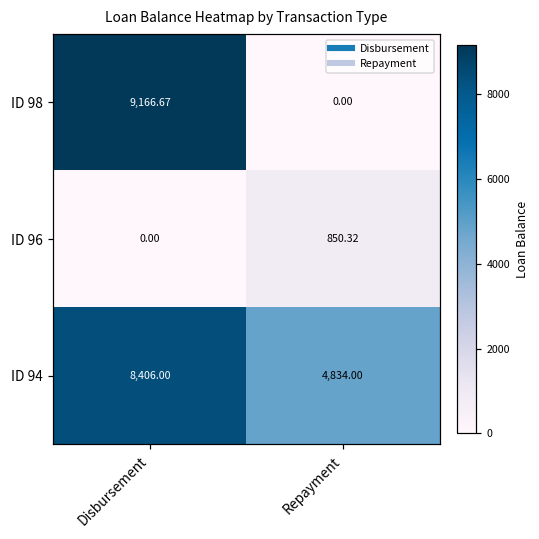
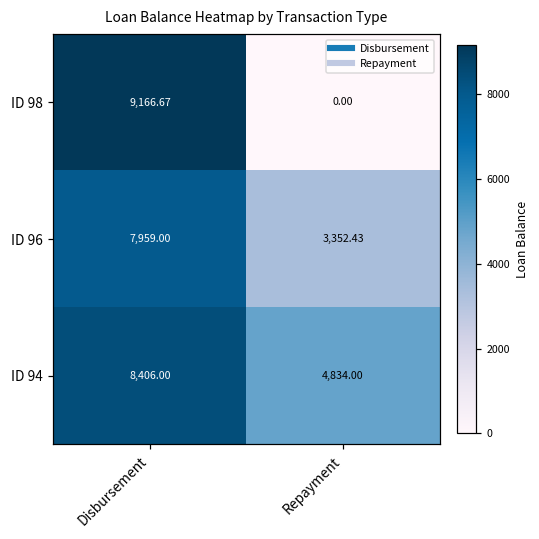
ID 96, Disbursement: 0.00 -> 7,959.00
ID 96, Repayment: 850.32 -> 3,352.43
